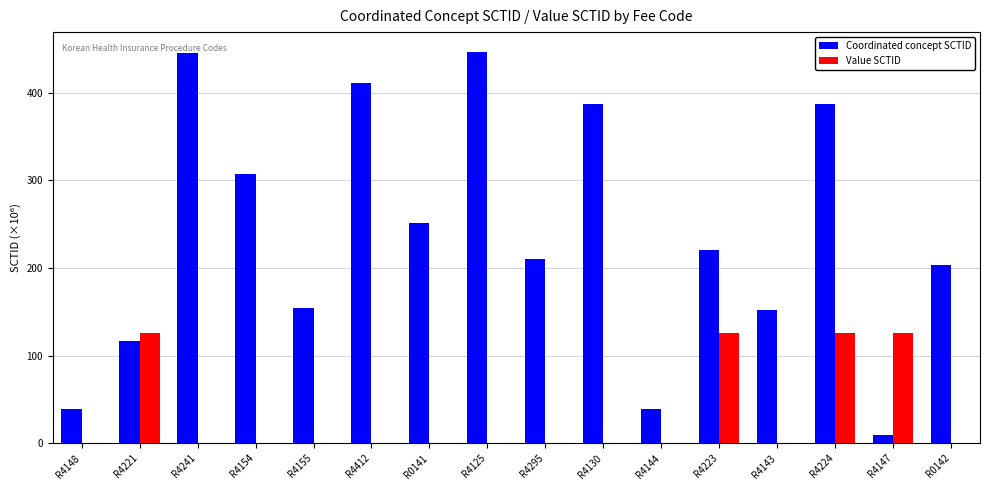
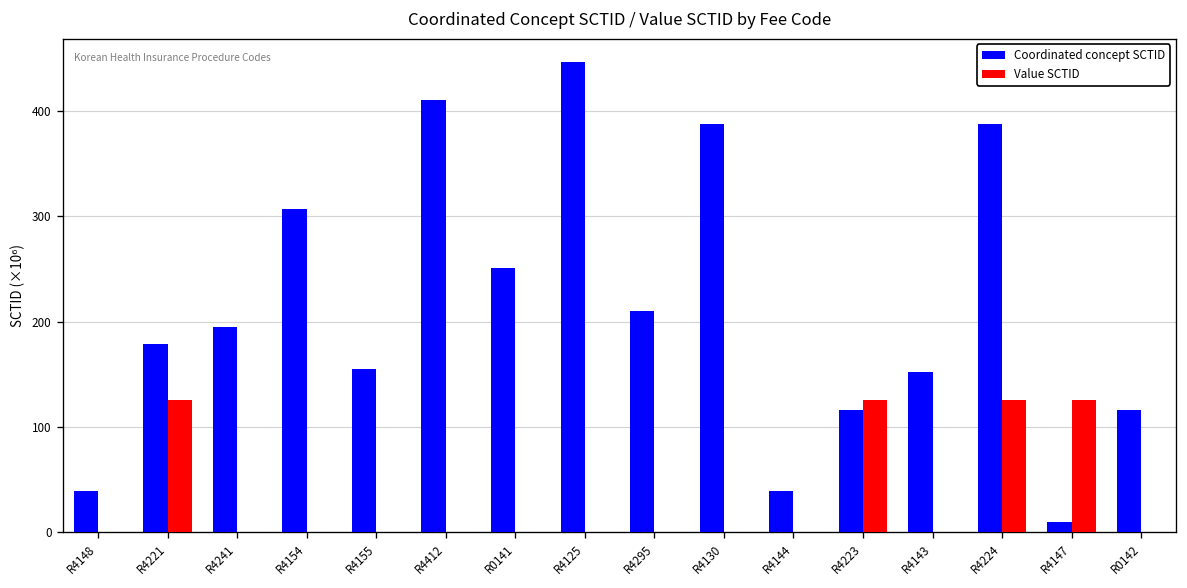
Coordinated concept SCTID, R4221: 120 -> 180
Coordinated concept SCTID, R4241: 450 -> 190
Coordinated concept SCTID, R4223: 220 -> 120
Coordinated concept SCTID, R0142: 200 -> 120
